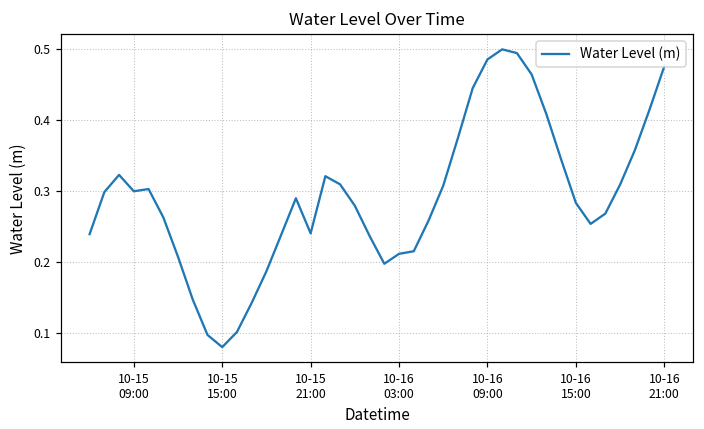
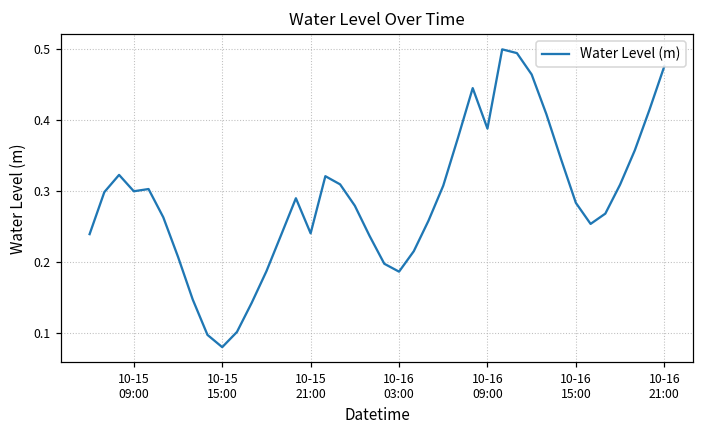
10-16 03:00: 0.21 -> 0.19
10-16 09:00: 0.49 -> 0.39
